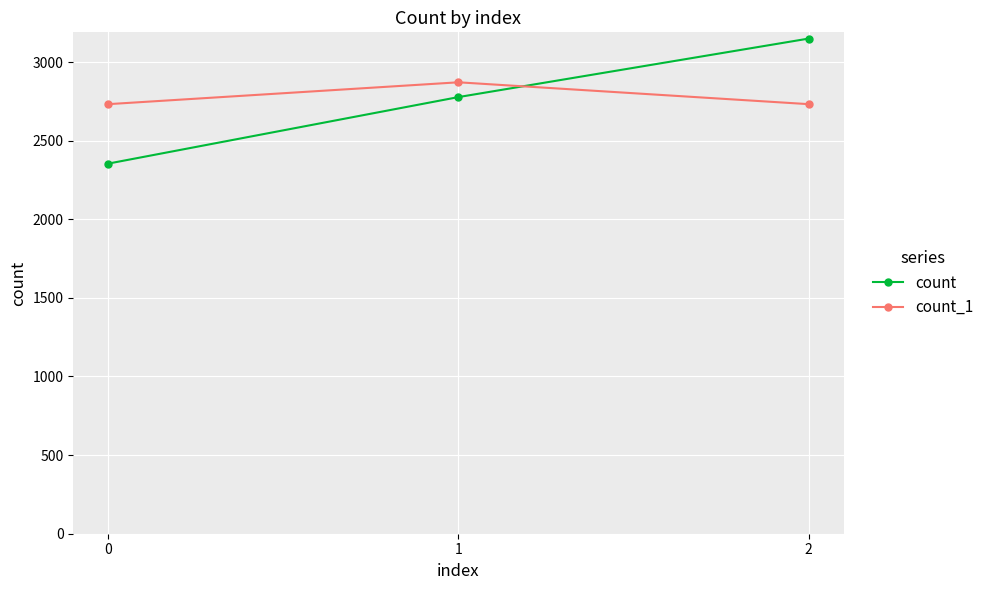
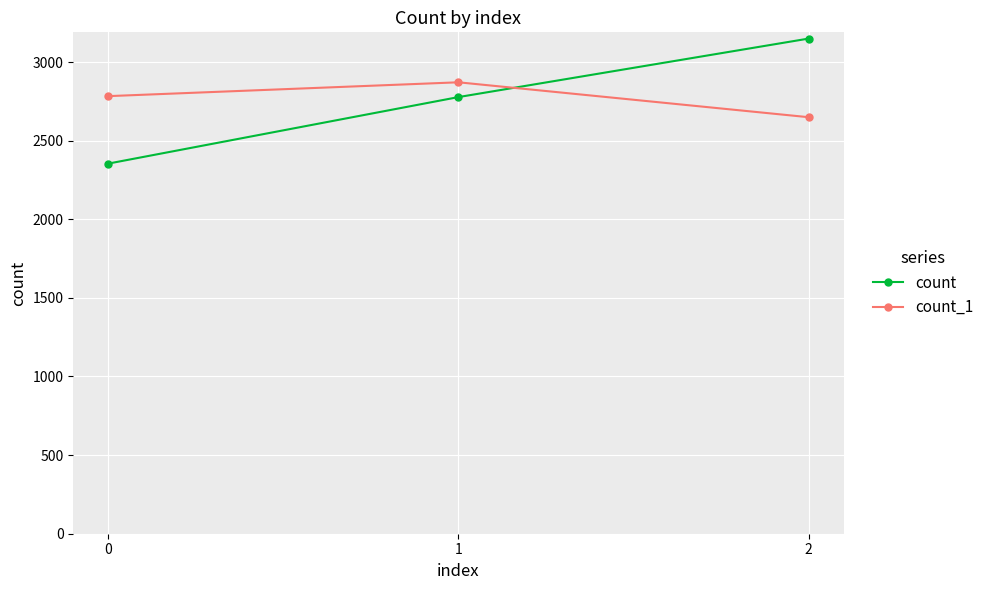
count_1, 0: 2730 -> 2780
count_1, 2: 2730 -> 2650
